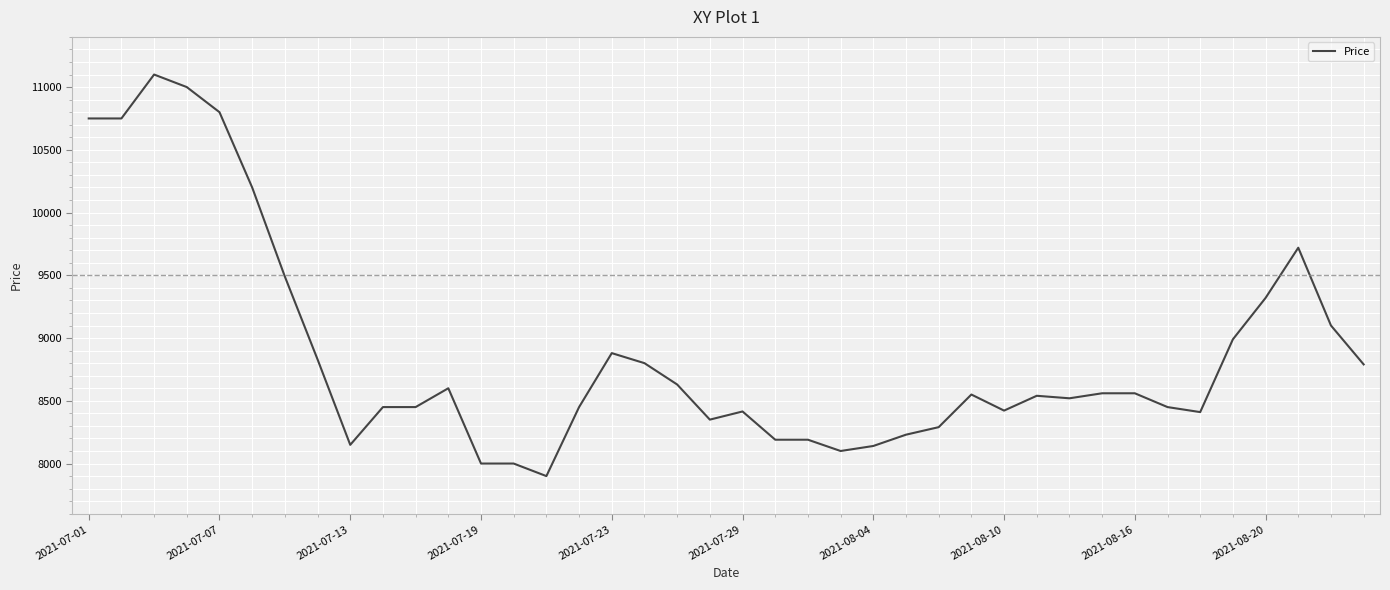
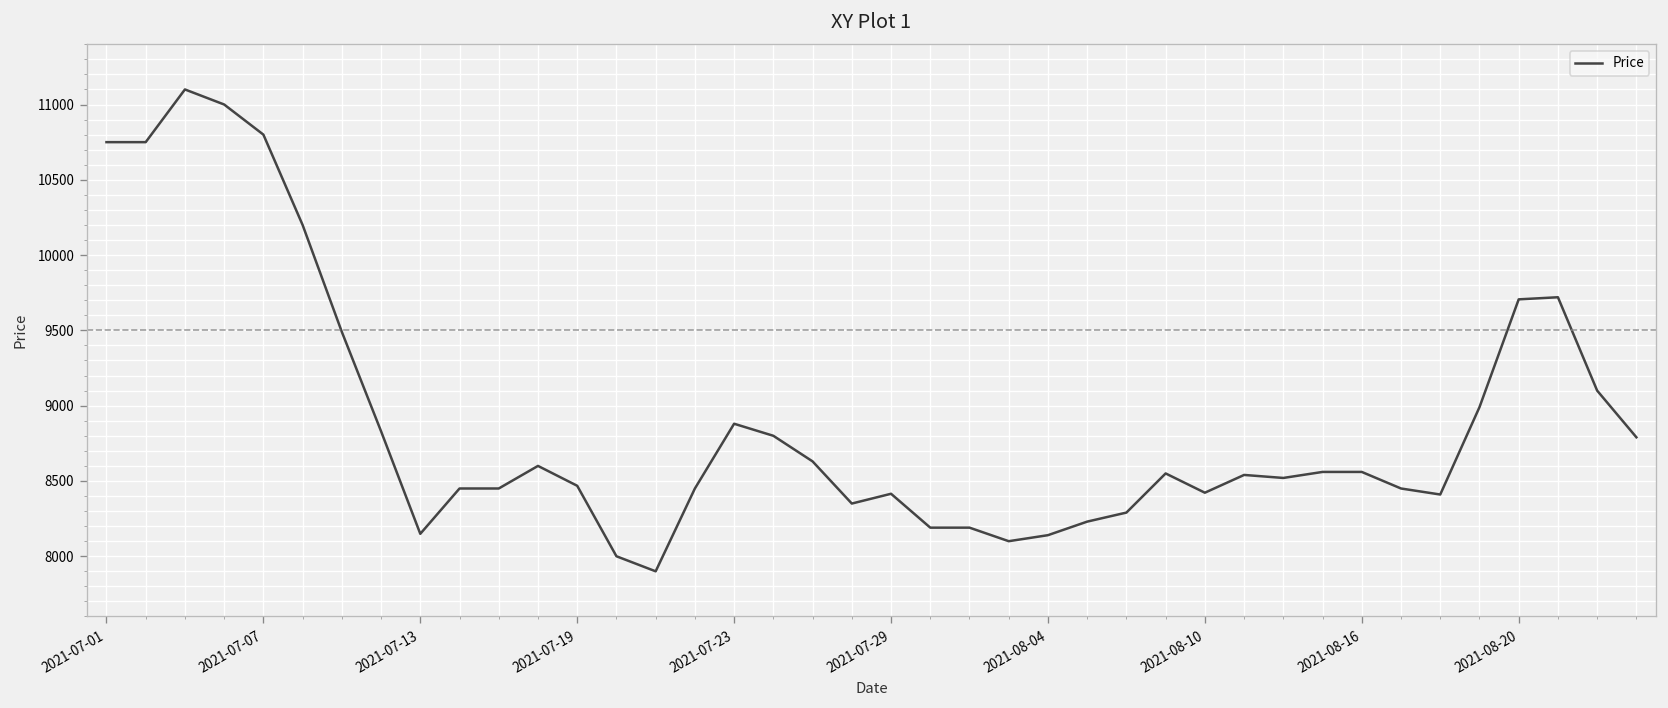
2021-07-19: 8000 -> 8470
2021-08-20: 9320 -> 9710
